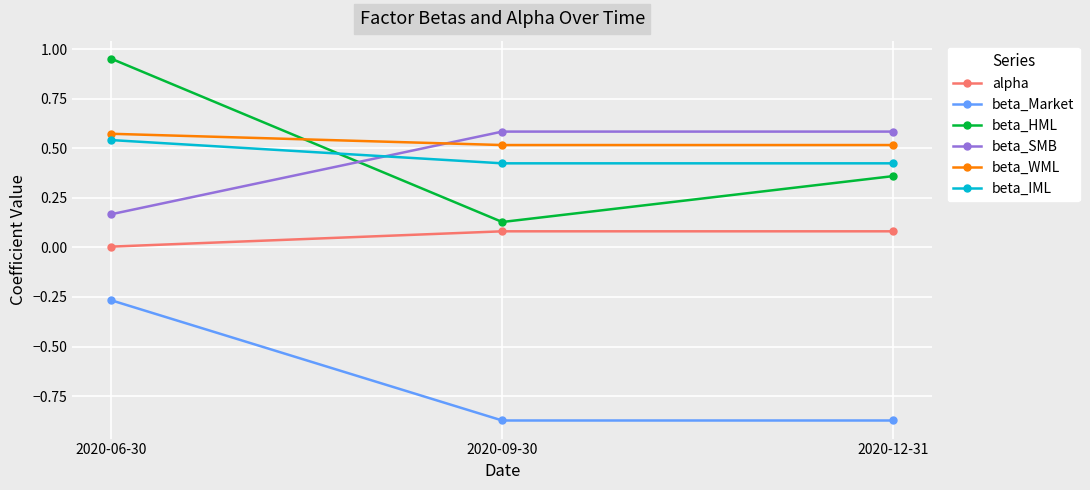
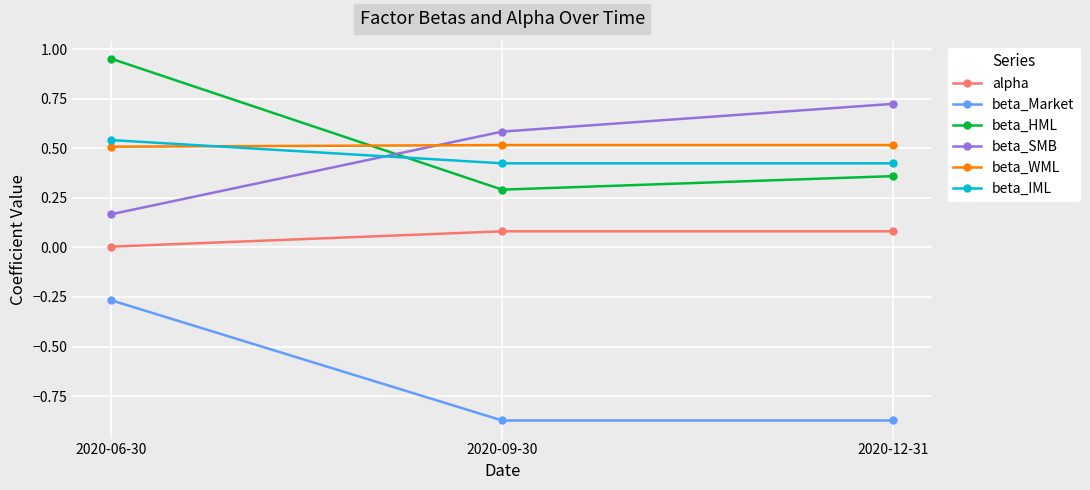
beta_WML, 2020-06-30: 0.57 -> 0.51
beta_HML, 2020-09-30: 0.13 -> 0.29
beta_SMB, 2020-12-31: 0.58 -> 0.72
